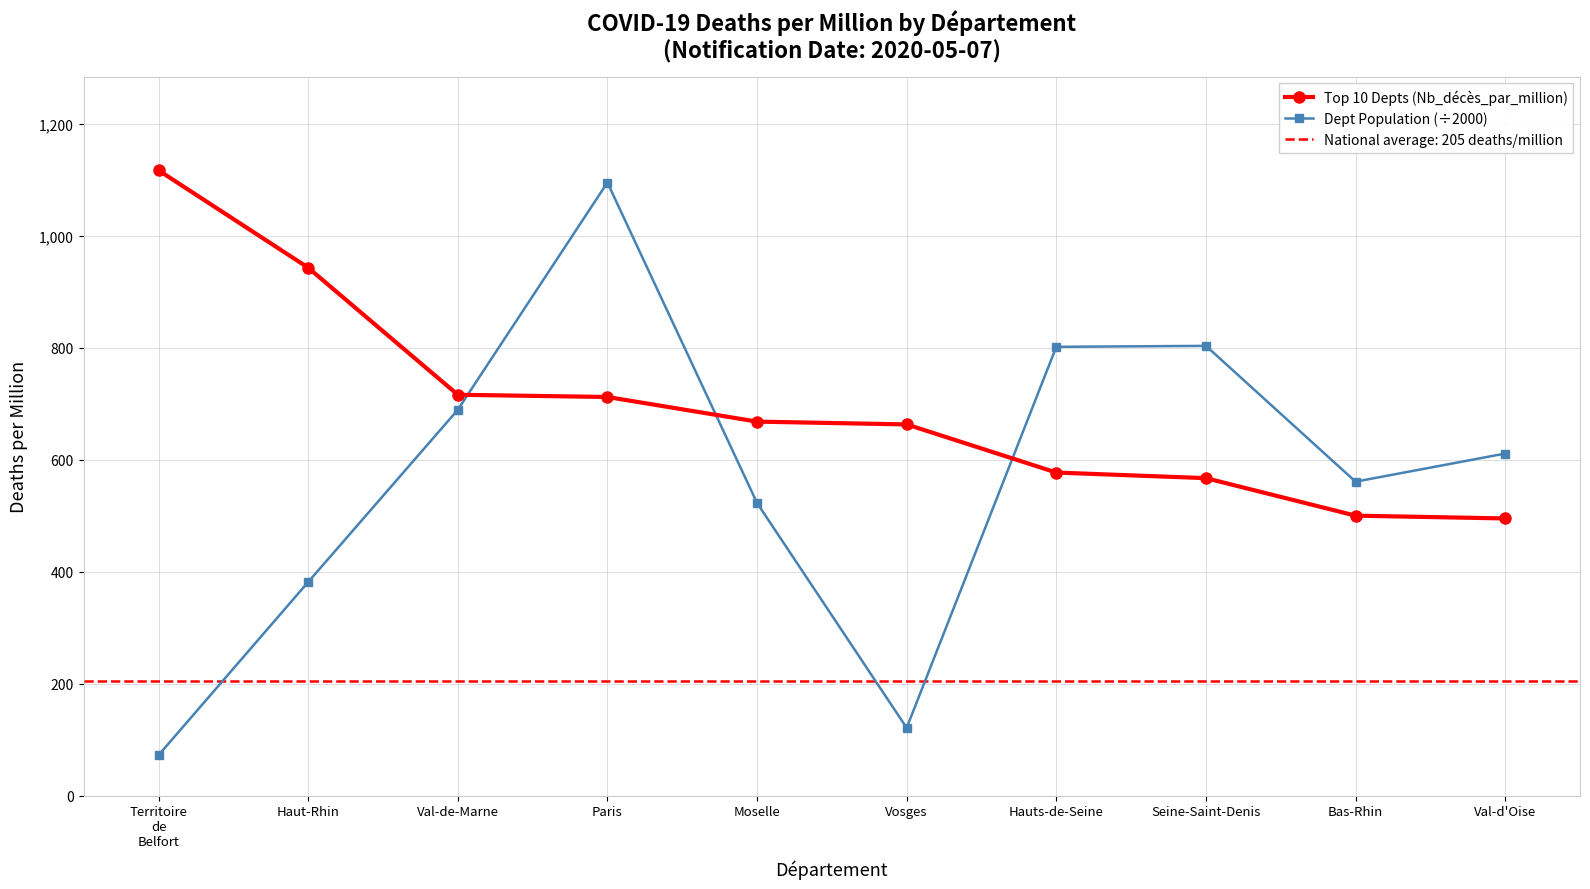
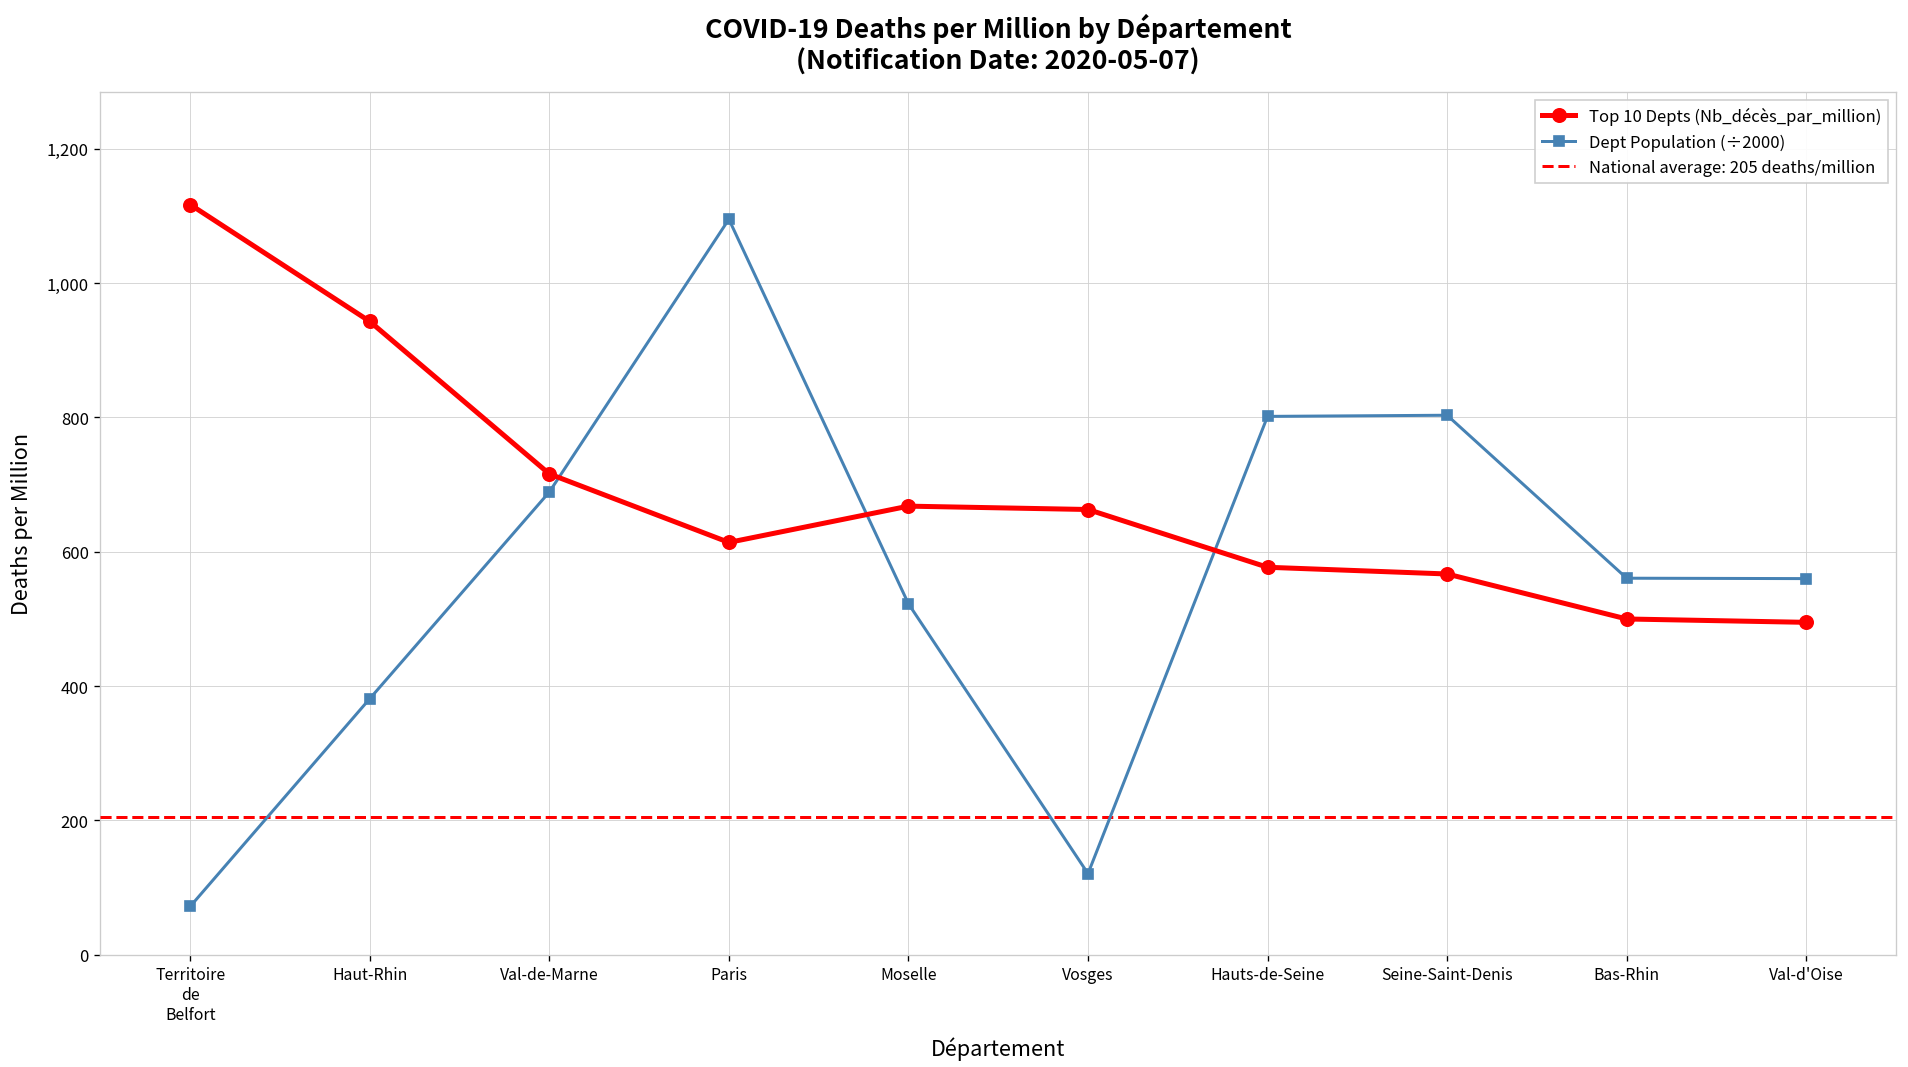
Top 10 Depts (Nb_décès_par_million), Paris: 710 -> 610
Dept Population (÷2000), Val-d'Oise: 610 -> 560
